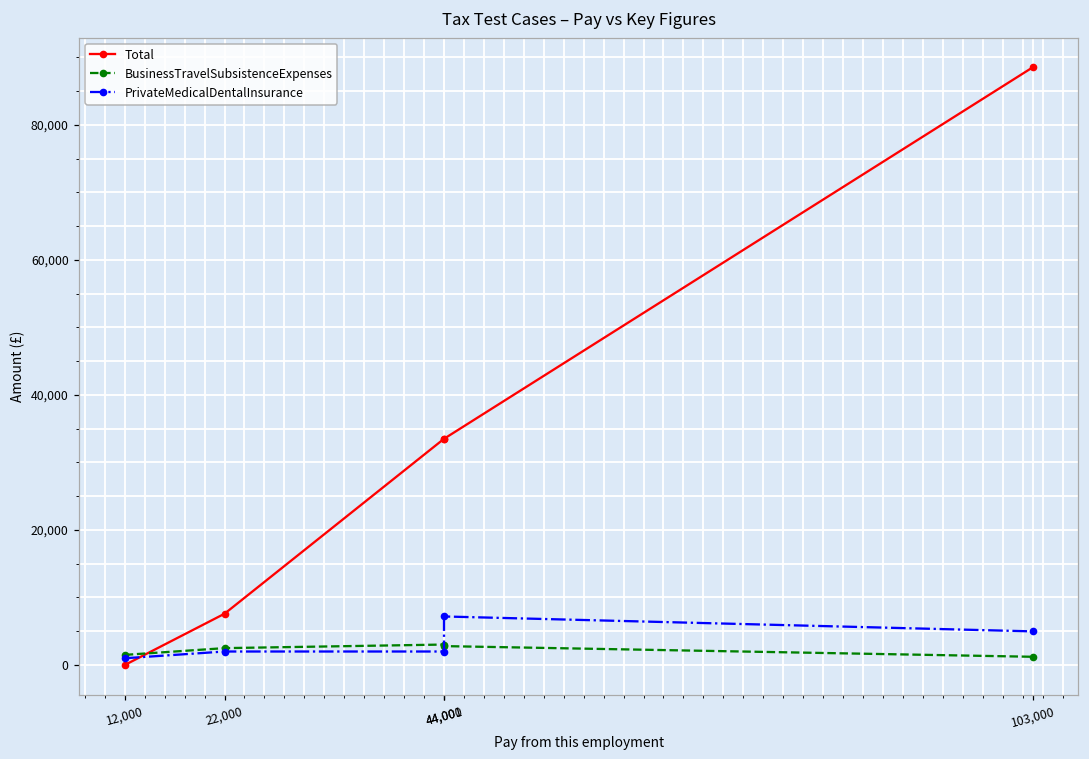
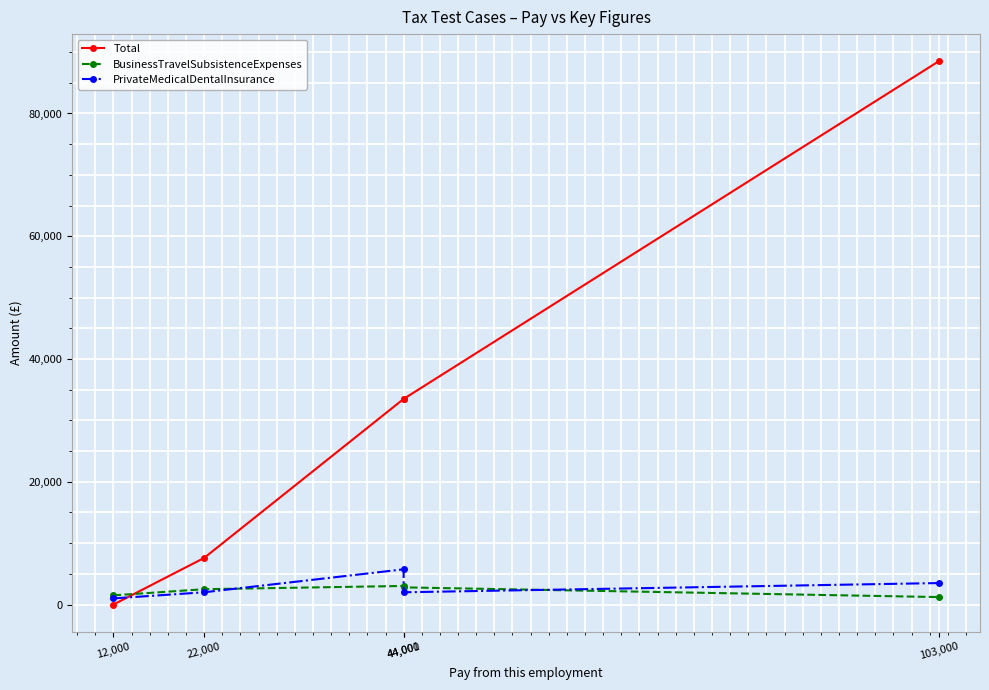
PrivateMedicalDentalInsurance, 44,000: 2,000 -> 6,000
PrivateMedicalDentalInsurance, 44,001: 7,000 -> 2,000
PrivateMedicalDentalInsurance, 103,000: 5,000 -> 4,000
